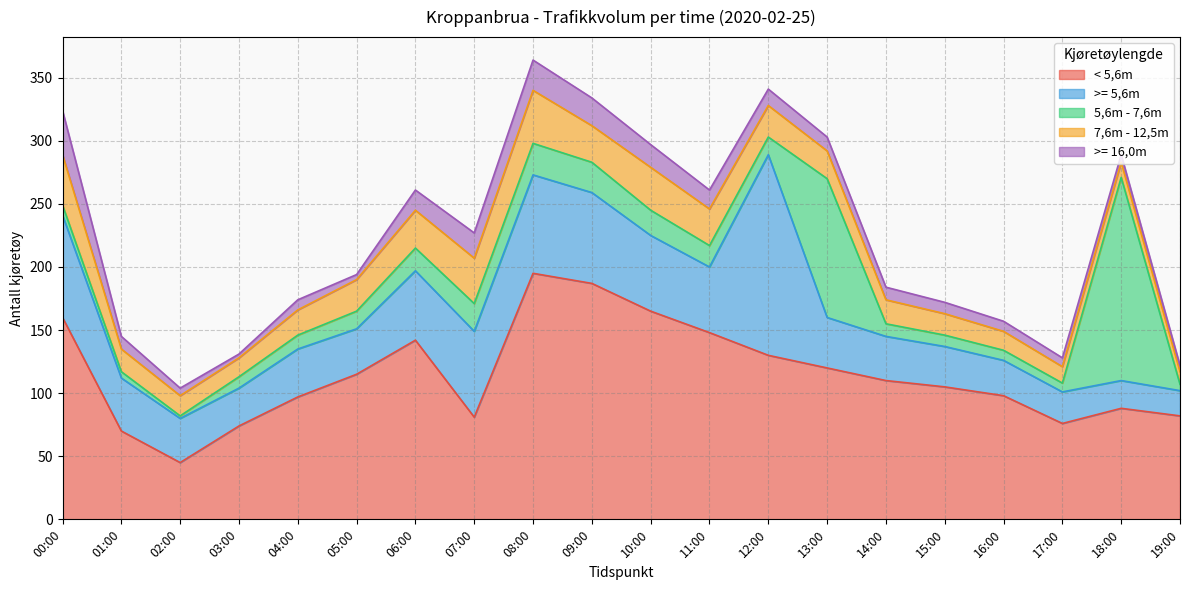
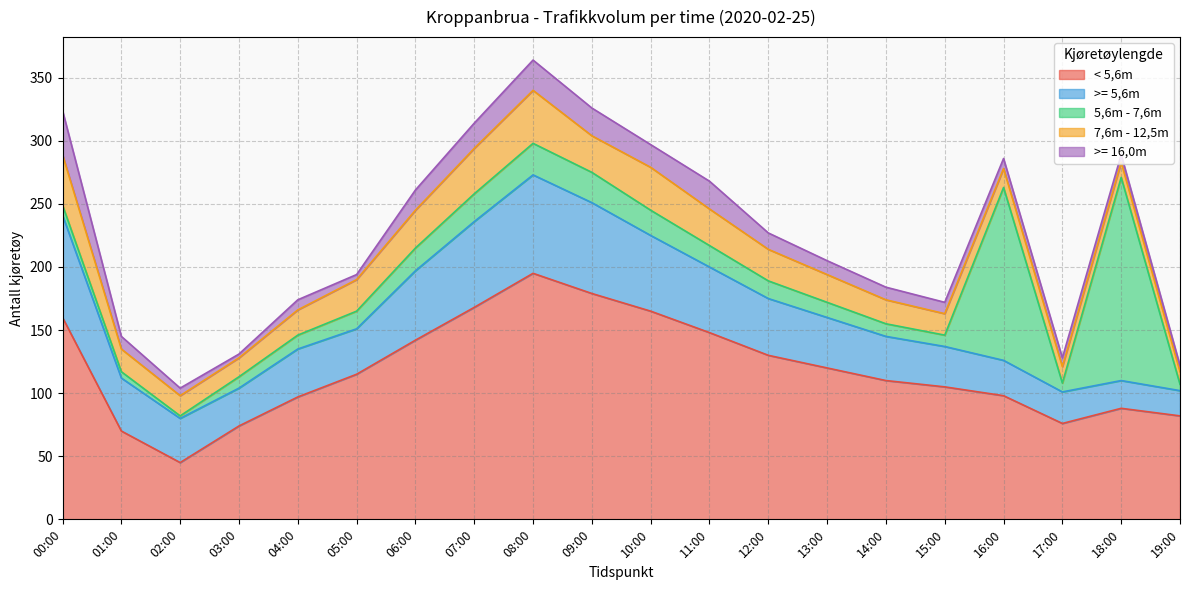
< 5,6m, 07:00: 81 -> 168
< 5,6m, 09:00: 187 -> 179
>= 16,0m, 11:00: 15 -> 22
>= 5,6m, 12:00: 159 -> 45
5,6m - 7,6m, 13:00: 110 -> 12
5,6m - 7,6m, 16:00: 8 -> 137
